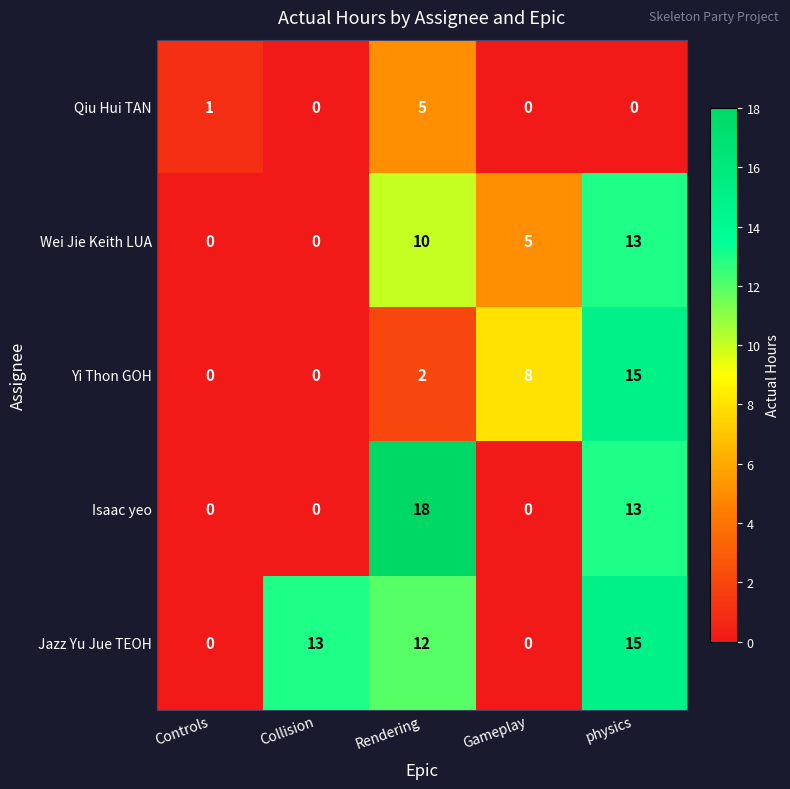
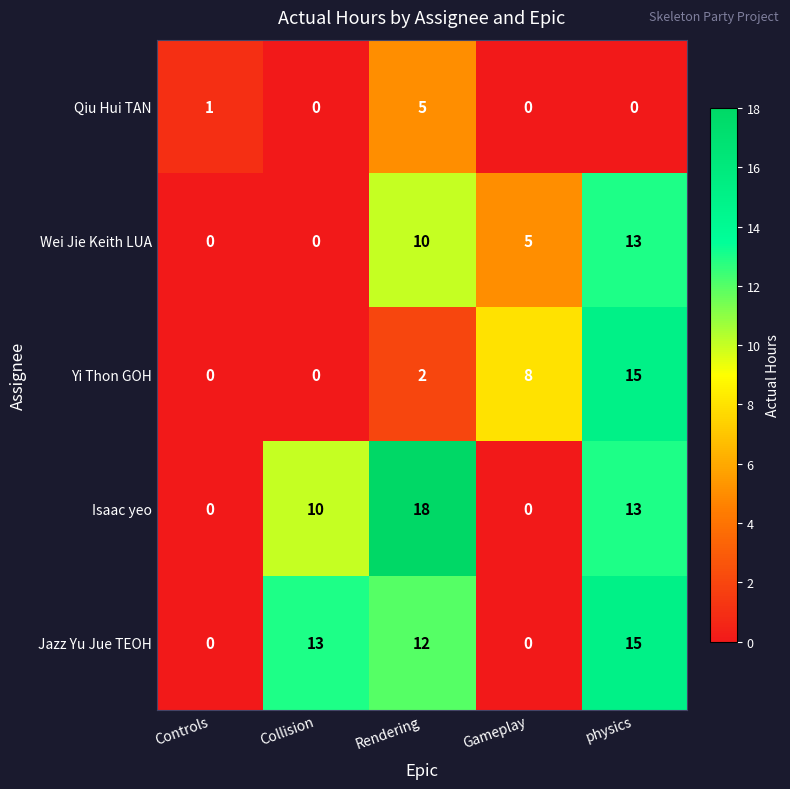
Isaac yeo, Collision: 0 -> 10
